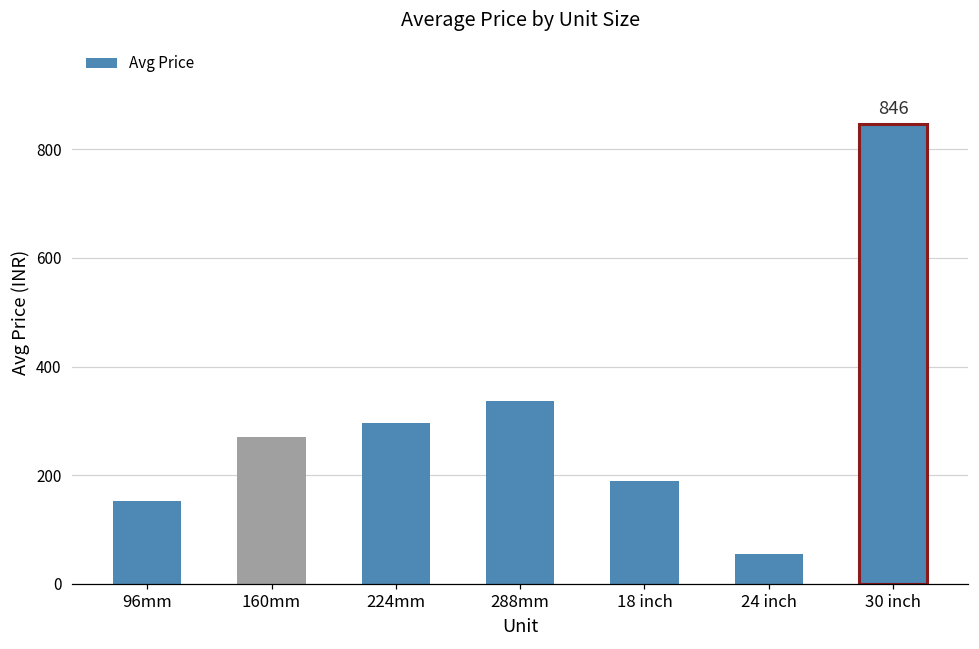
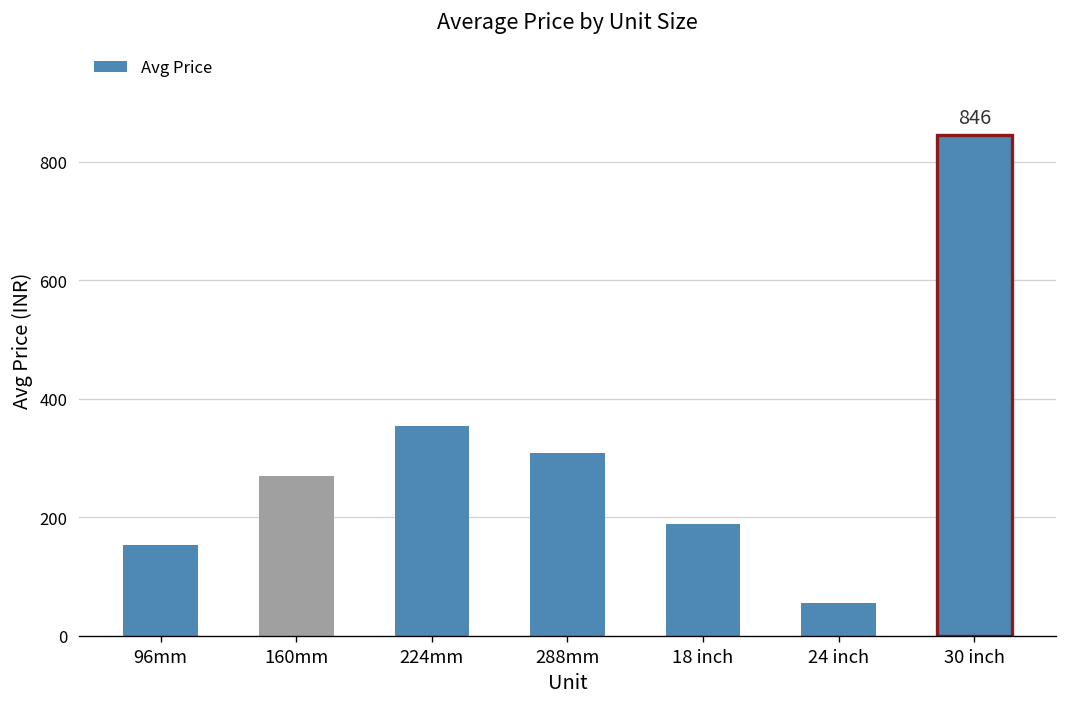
224mm: 300 -> 360
288mm: 340 -> 310
